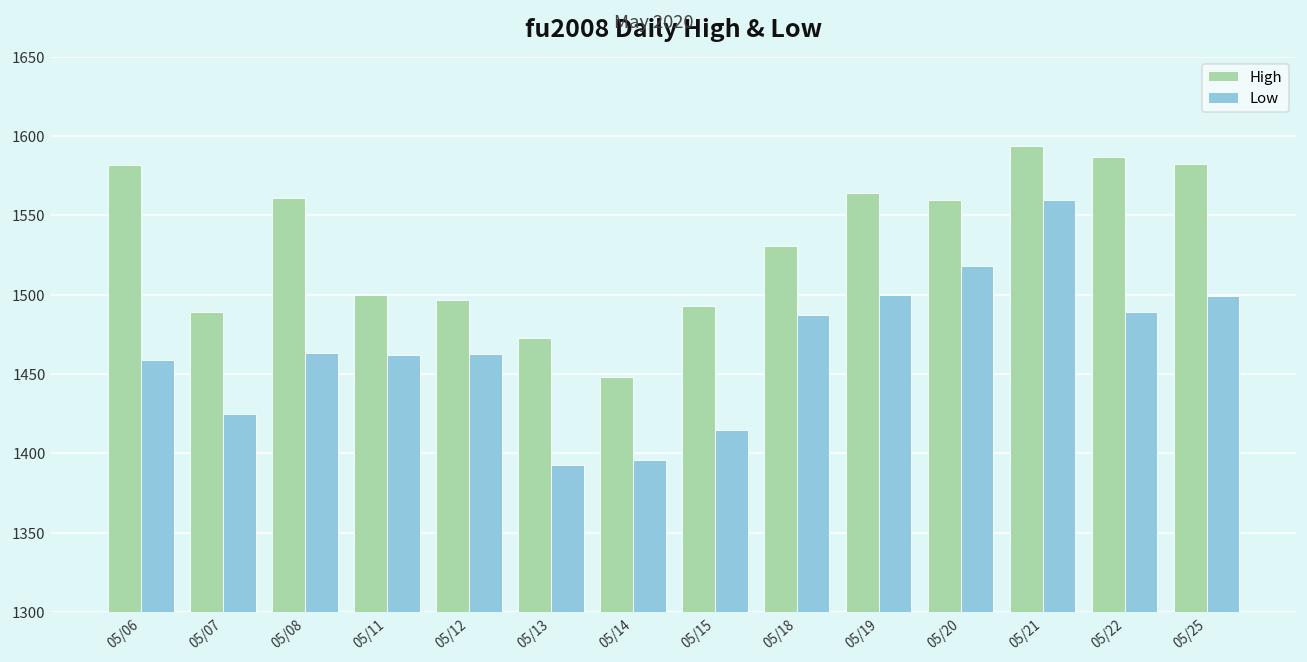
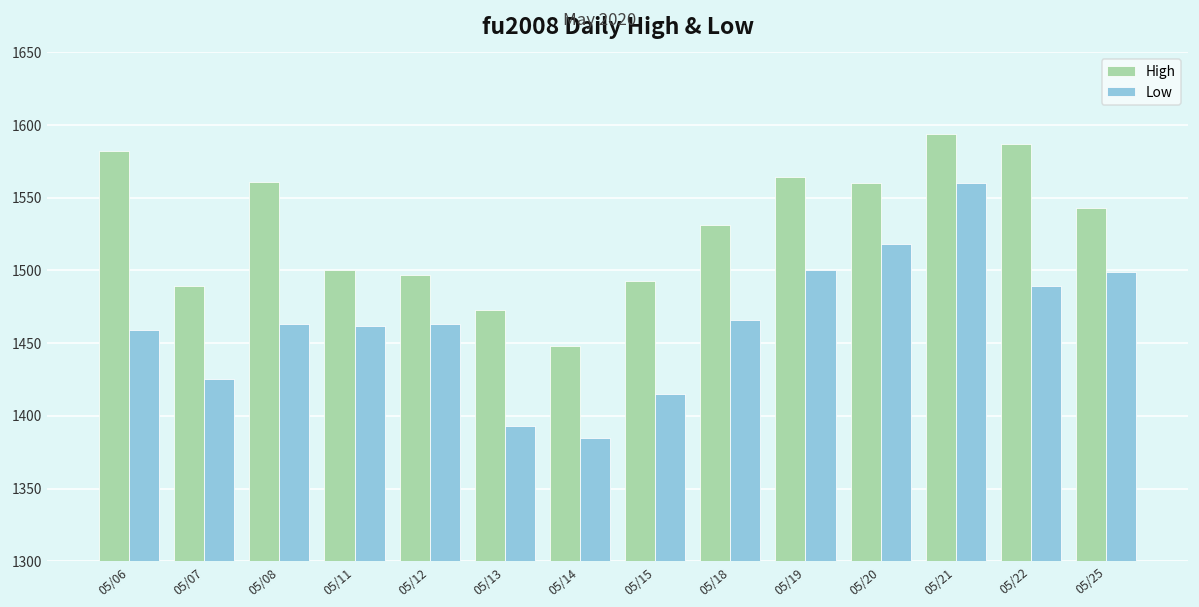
Low, 05/14: 1396 -> 1385
Low, 05/18: 1487 -> 1466
High, 05/25: 1583 -> 1543
